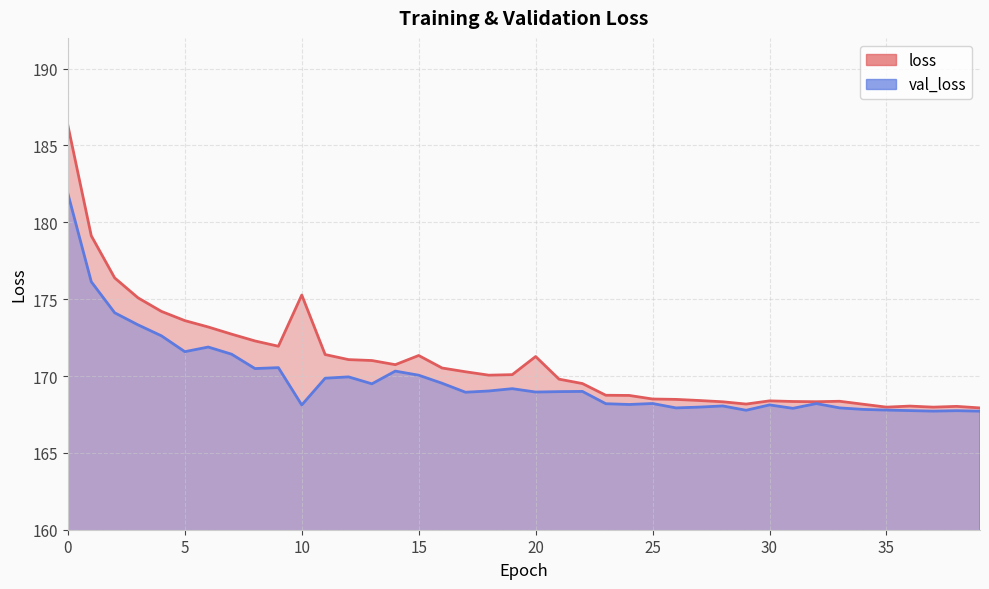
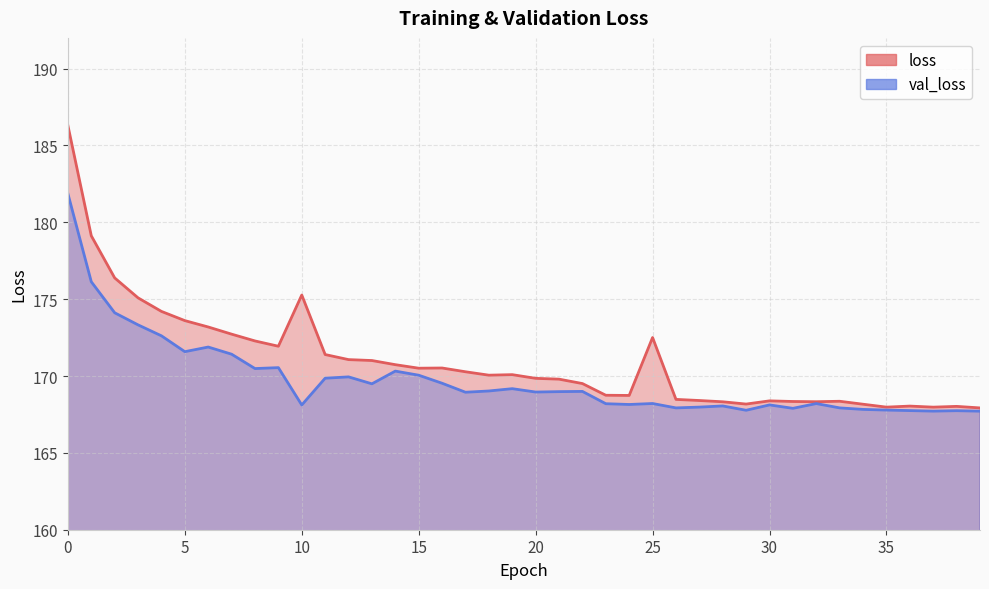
loss, 15: 171.3 -> 170.5
loss, 20: 171.3 -> 169.8
loss, 25: 168.5 -> 172.5
